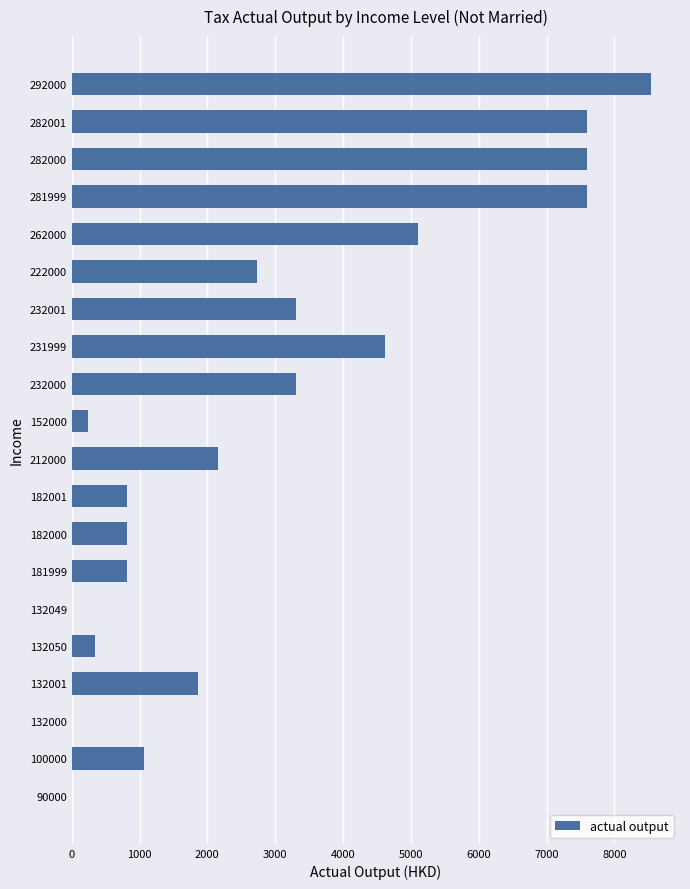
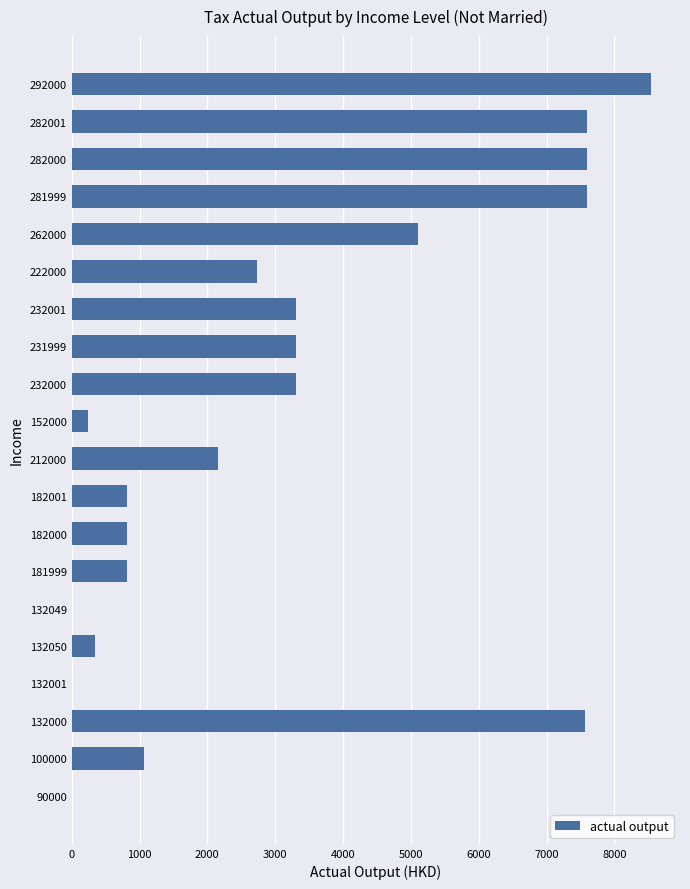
231999: 4600 -> 3300
132001: 1900 -> 0
132000: 0 -> 7600
